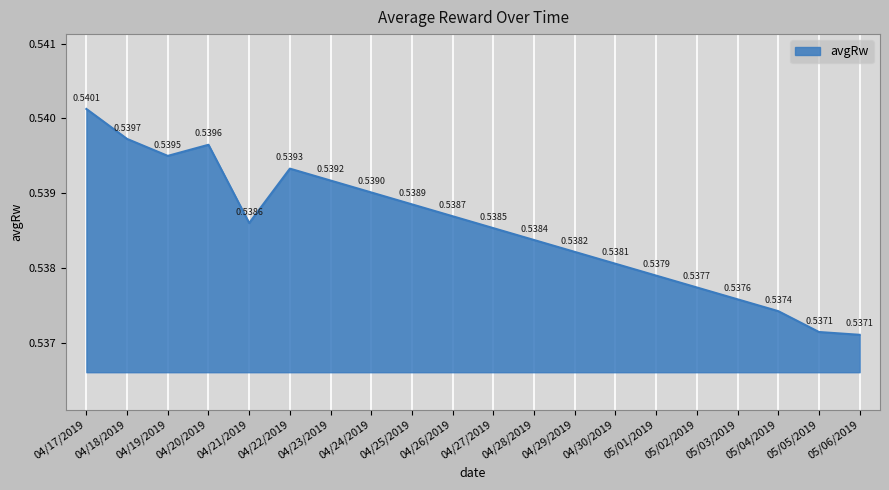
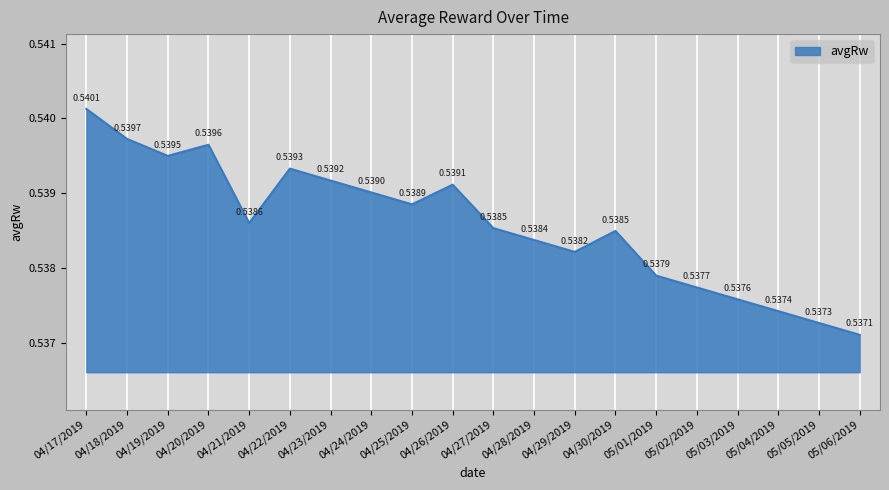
04/26/2019: 0.5387 -> 0.5391
04/30/2019: 0.5381 -> 0.5385
05/05/2019: 0.5371 -> 0.5373
